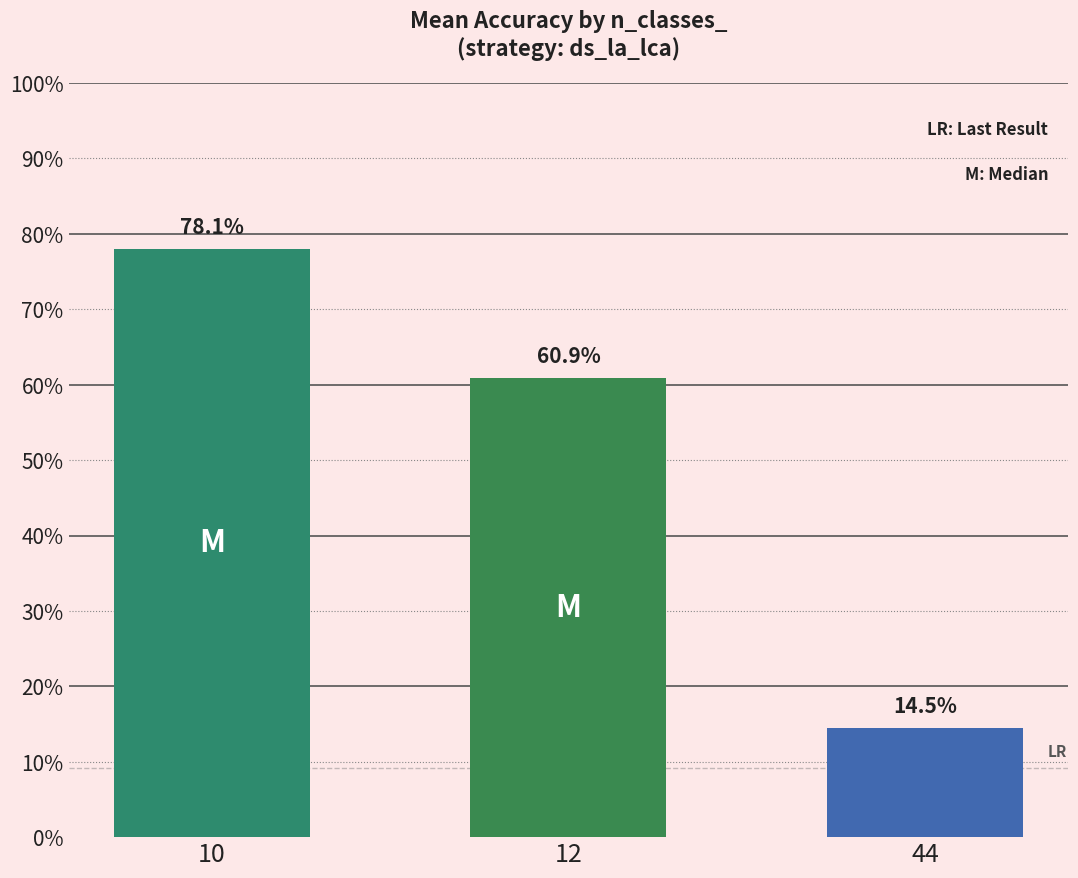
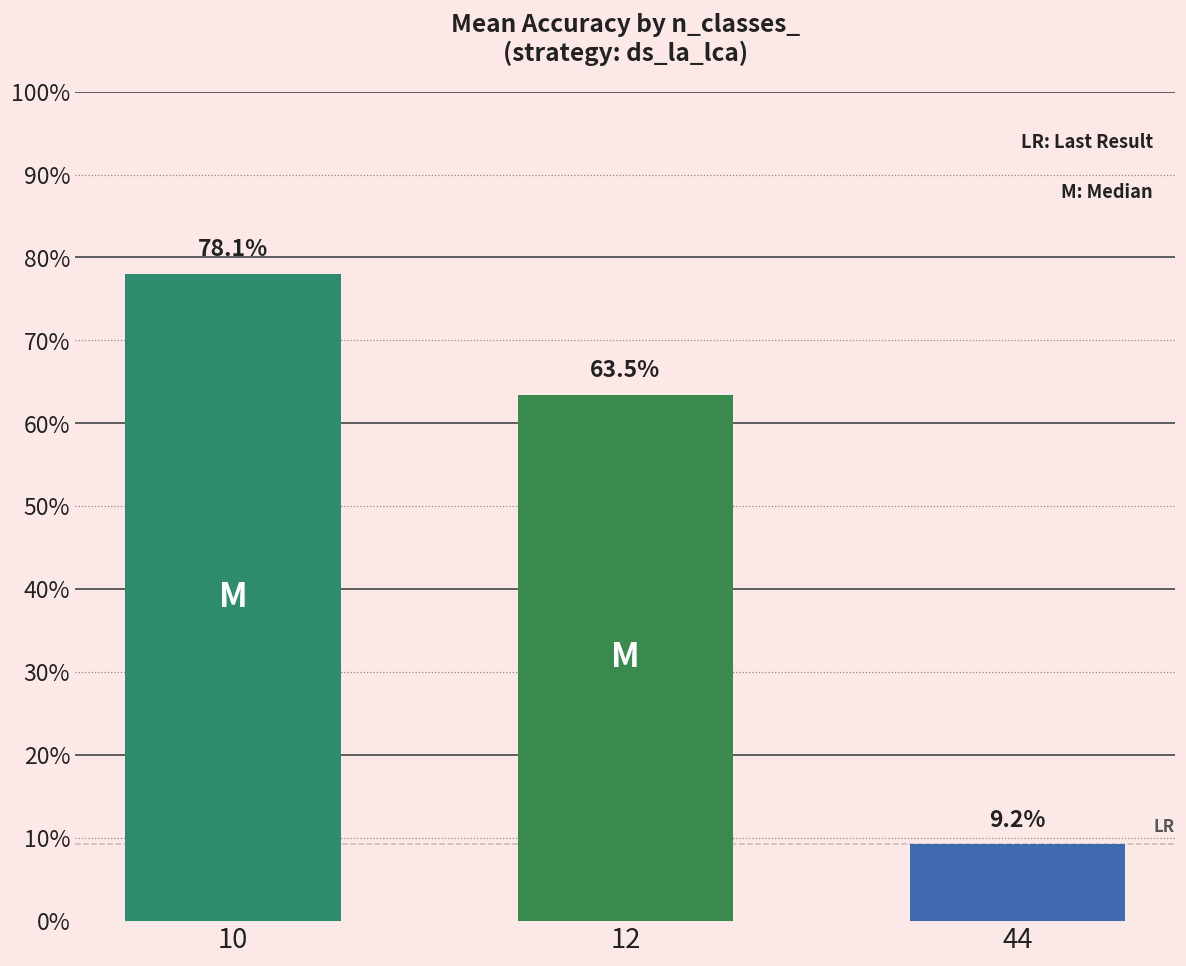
12: 60.9% -> 63.5%
44: 14.5% -> 9.2%
